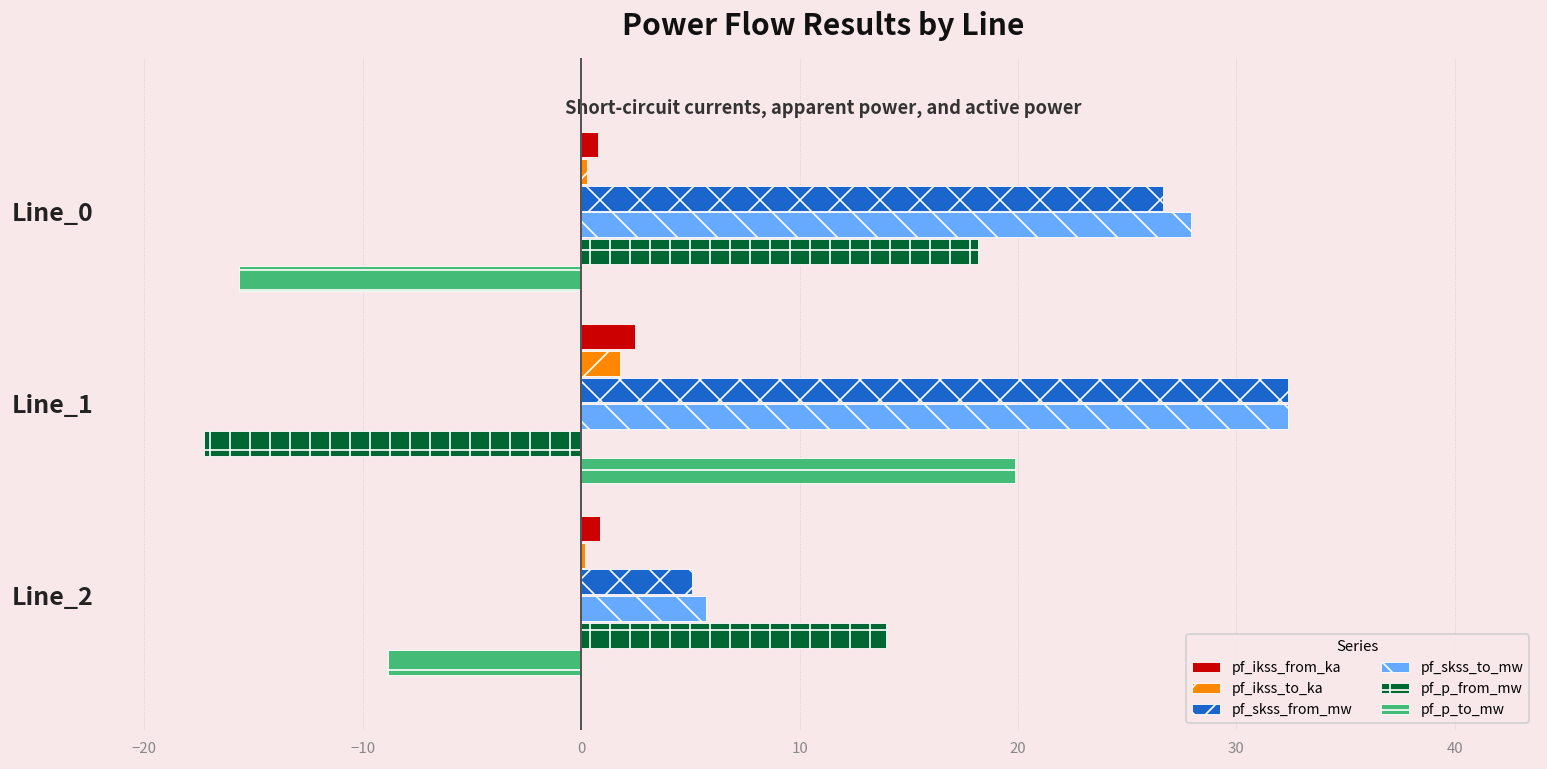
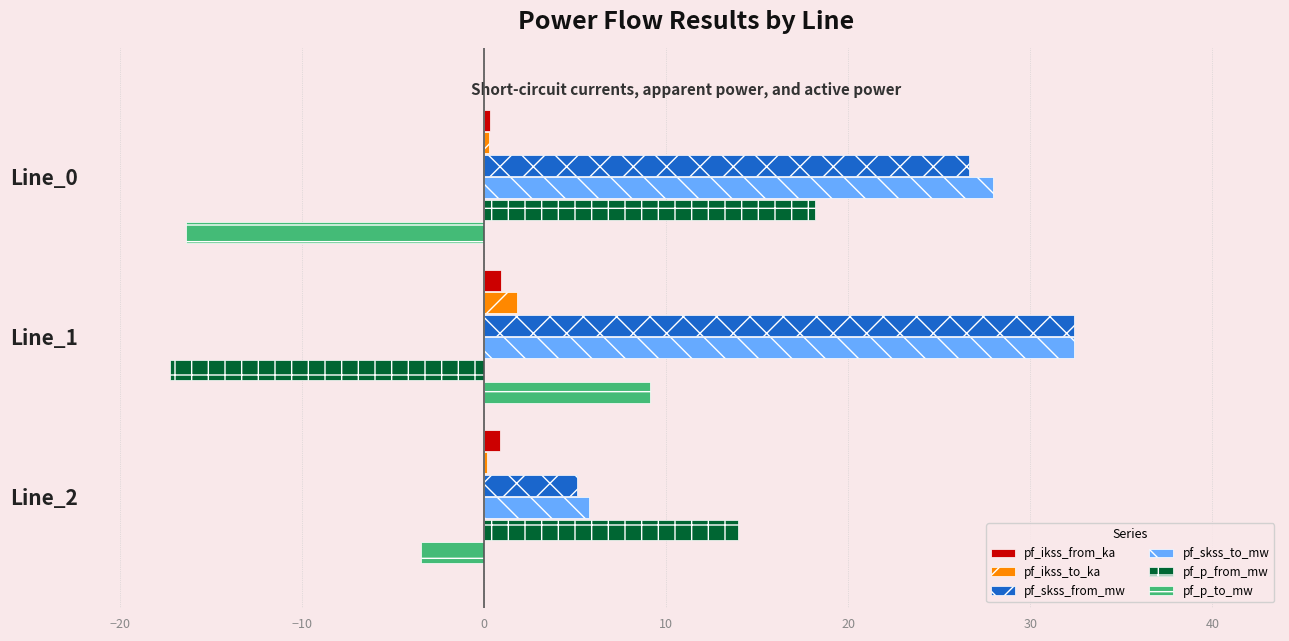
pf_ikss_from_ka, Line_0: 0.8 -> 0.3
pf_p_to_mw, Line_0: -15.7 -> -16.4
pf_ikss_from_ka, Line_1: 2.5 -> 0.9
pf_p_to_mw, Line_1: 19.9 -> 9.1
pf_p_to_mw, Line_2: -8.9 -> -3.5
